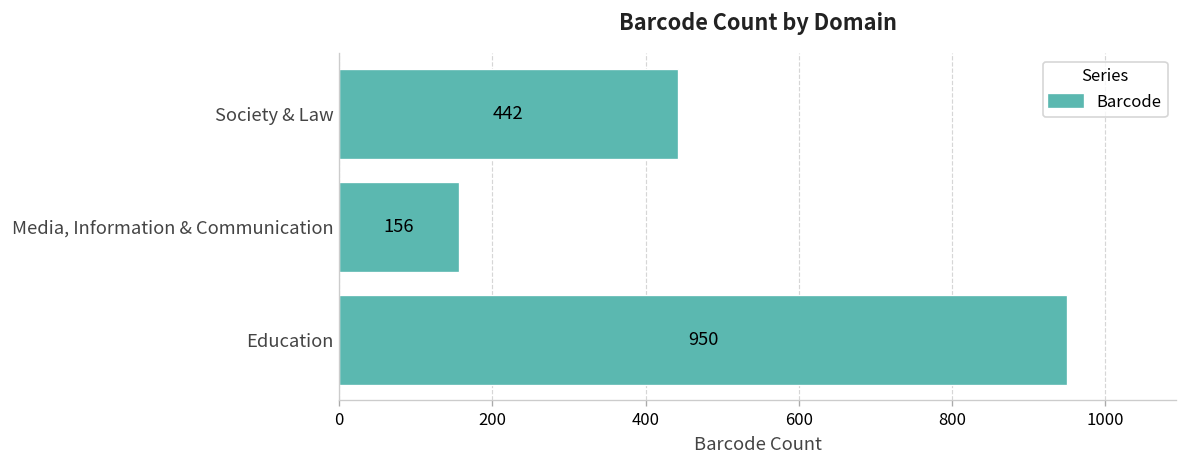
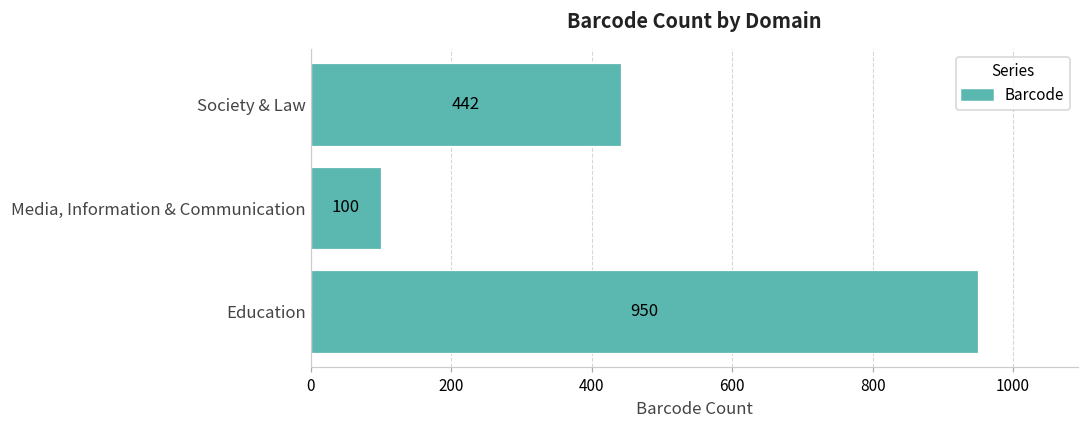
Media, Information & Communication: 156 -> 100
